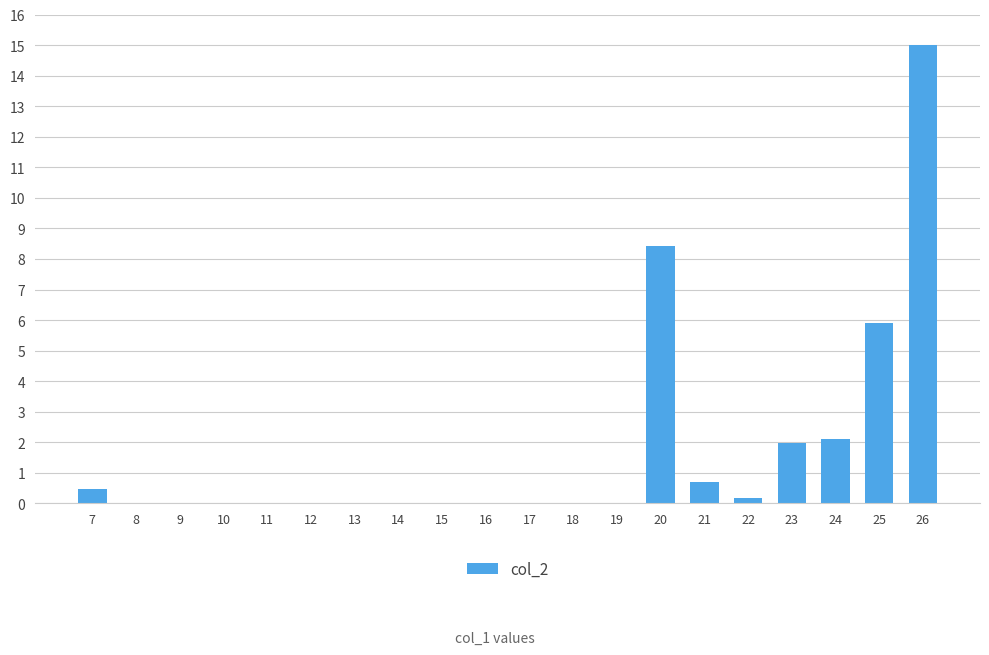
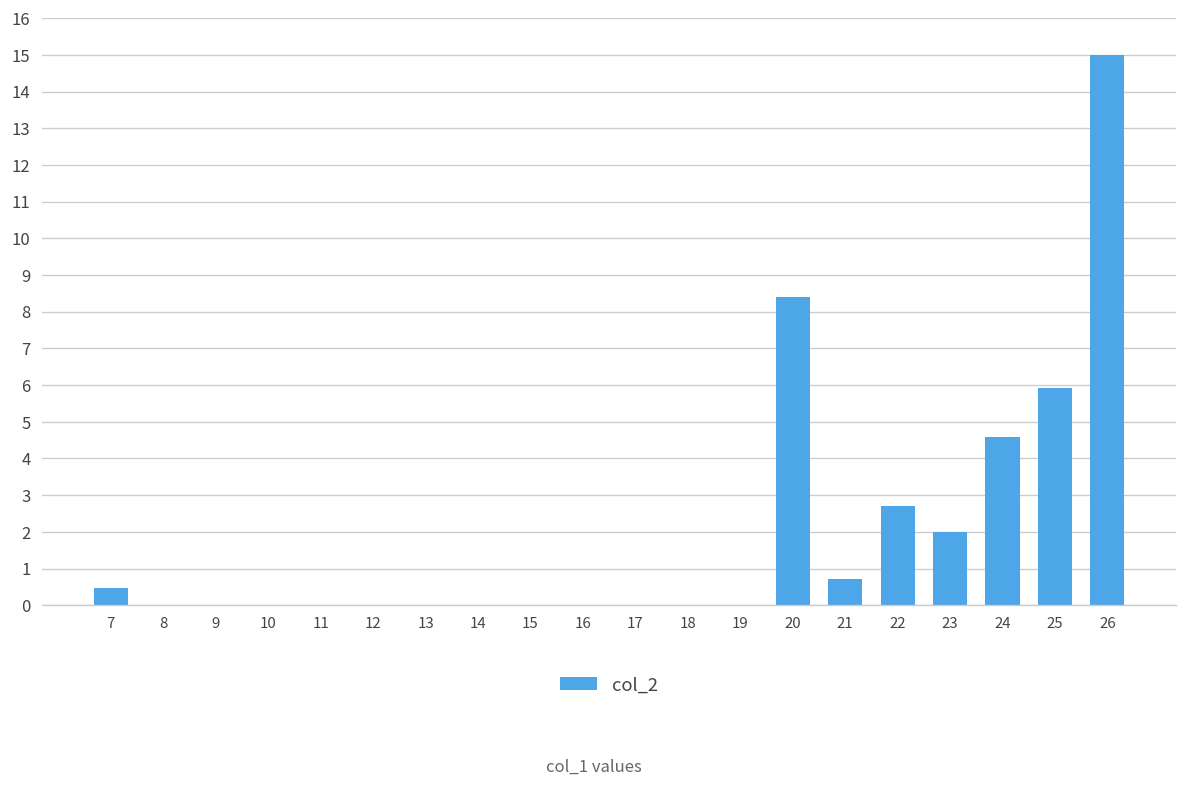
22: 0.2 -> 2.7
24: 2.1 -> 4.6
